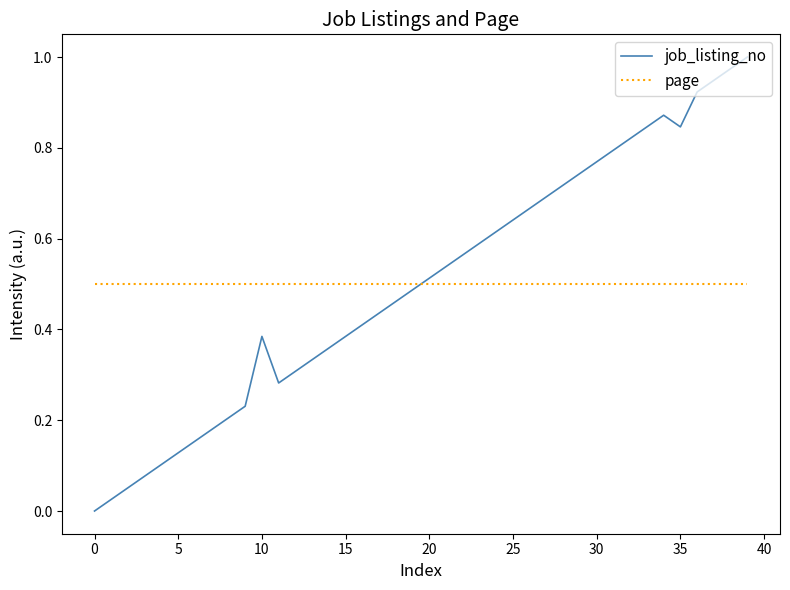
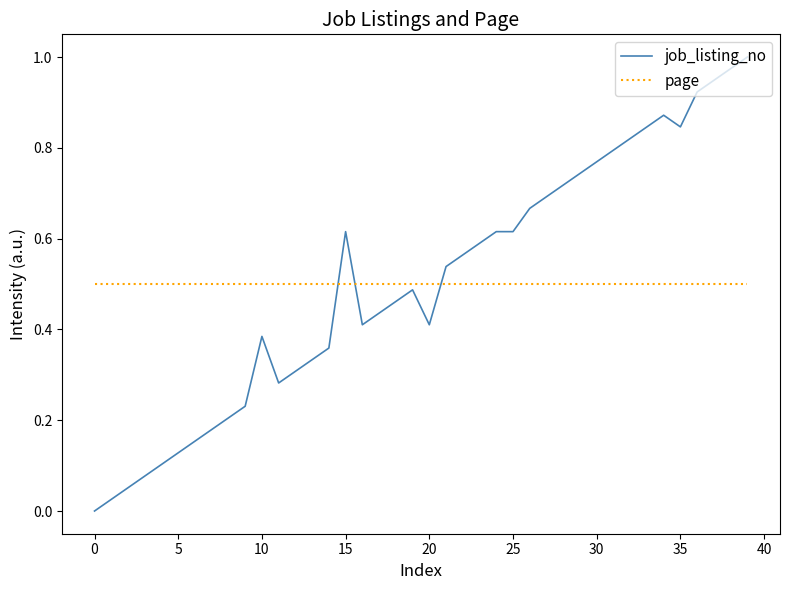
job_listing_no, 15: 0.38 -> 0.62
job_listing_no, 20: 0.51 -> 0.41
job_listing_no, 25: 0.64 -> 0.62
